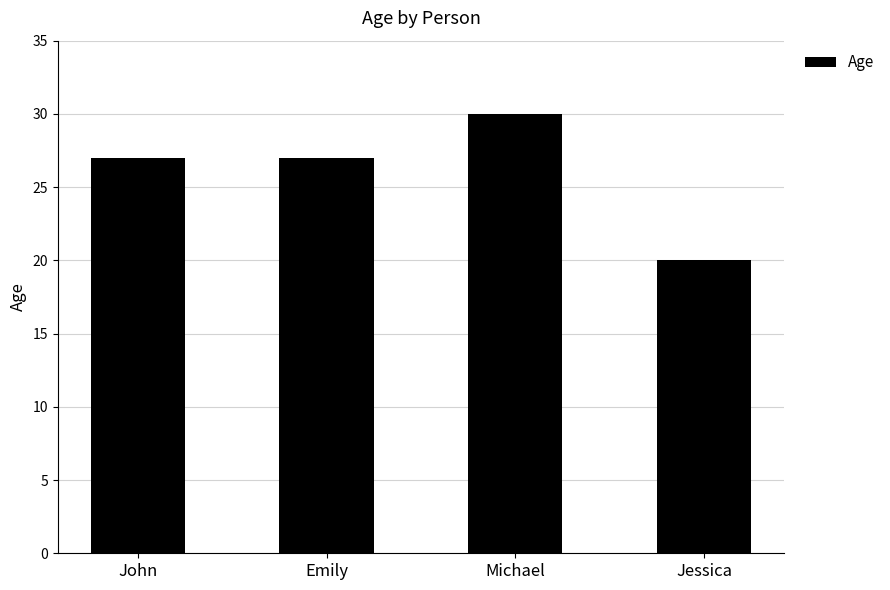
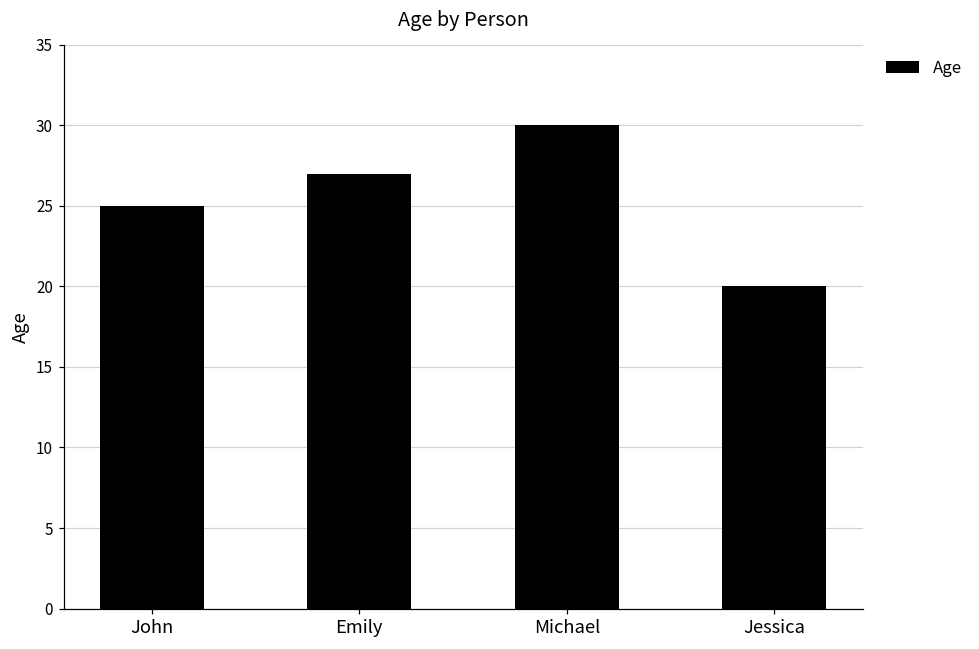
John: 27 -> 25
